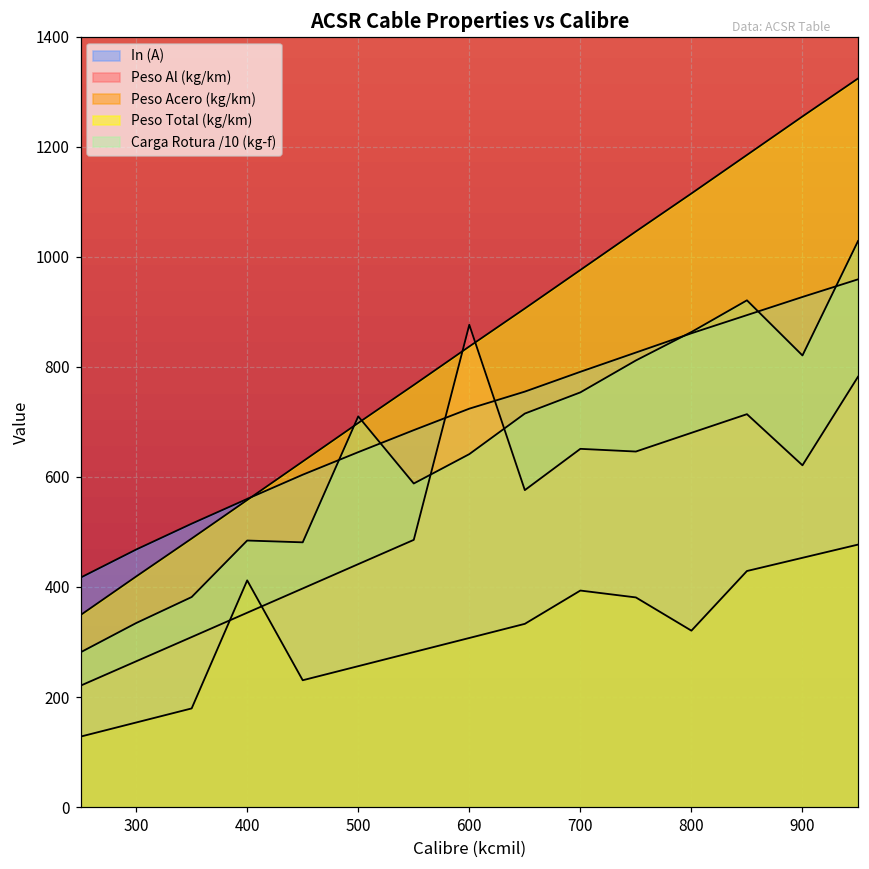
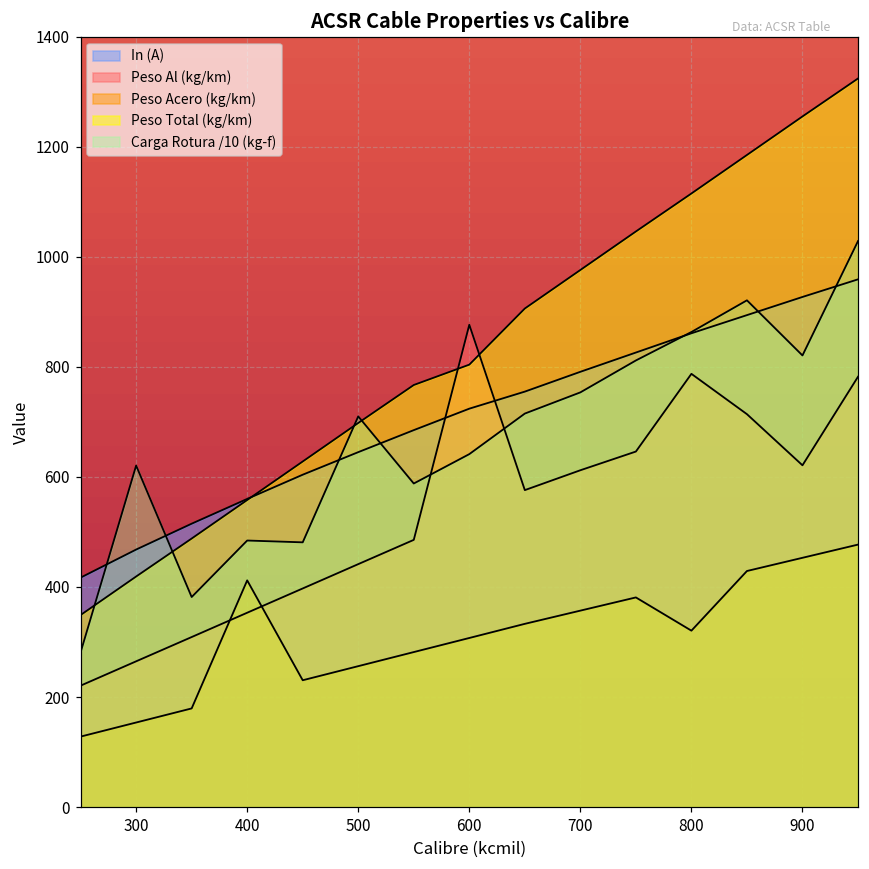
Carga Rotura /10 (kg-f), 300: 330 -> 620
Peso Total (kg/km), 600: 840 -> 800
Peso Al (kg/km), 700: 650 -> 610
Peso Acero (kg/km), 700: 390 -> 360
Peso Al (kg/km), 800: 680 -> 790
